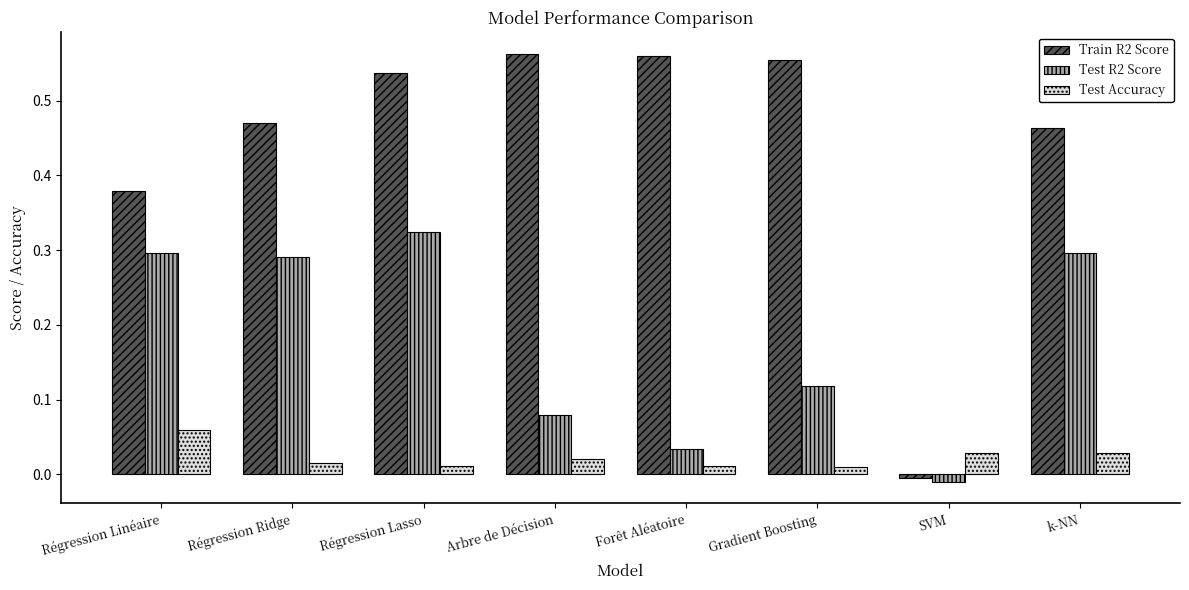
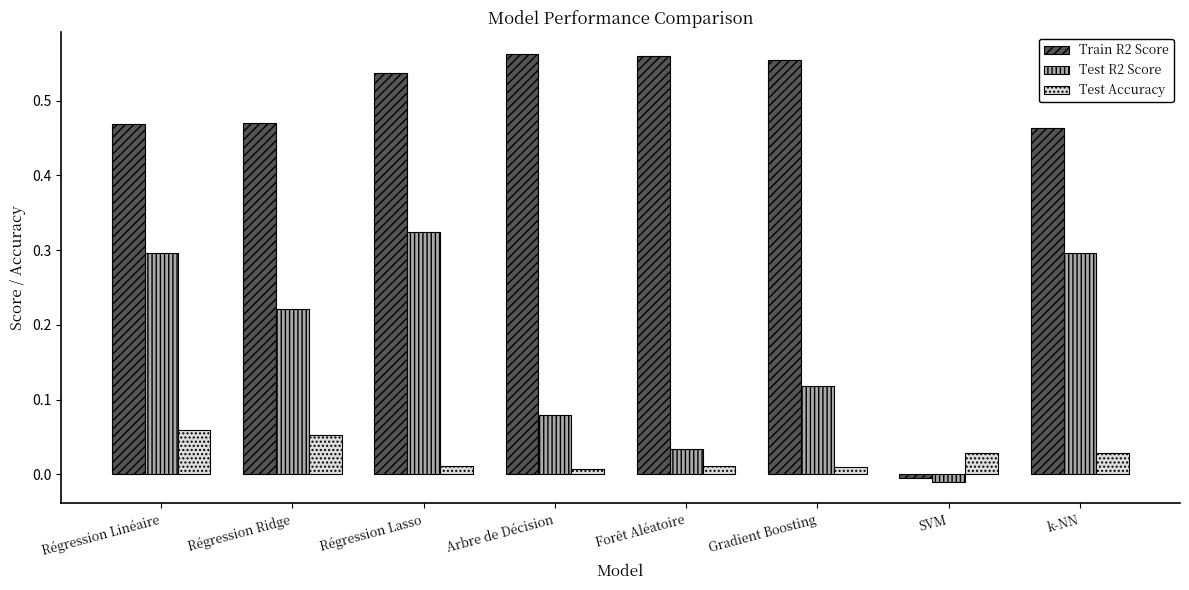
Train R2 Score, Régression Linéaire: 0.38 -> 0.47
Test R2 Score, Régression Ridge: 0.29 -> 0.22
Test Accuracy, Régression Ridge: 0.02 -> 0.05
Test Accuracy, Arbre de Décision: 0.02 -> 0.01
